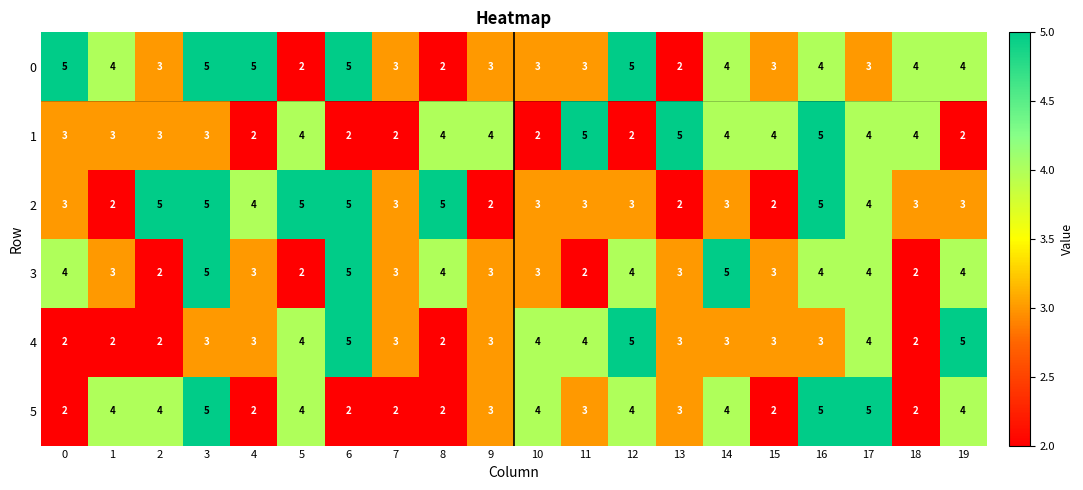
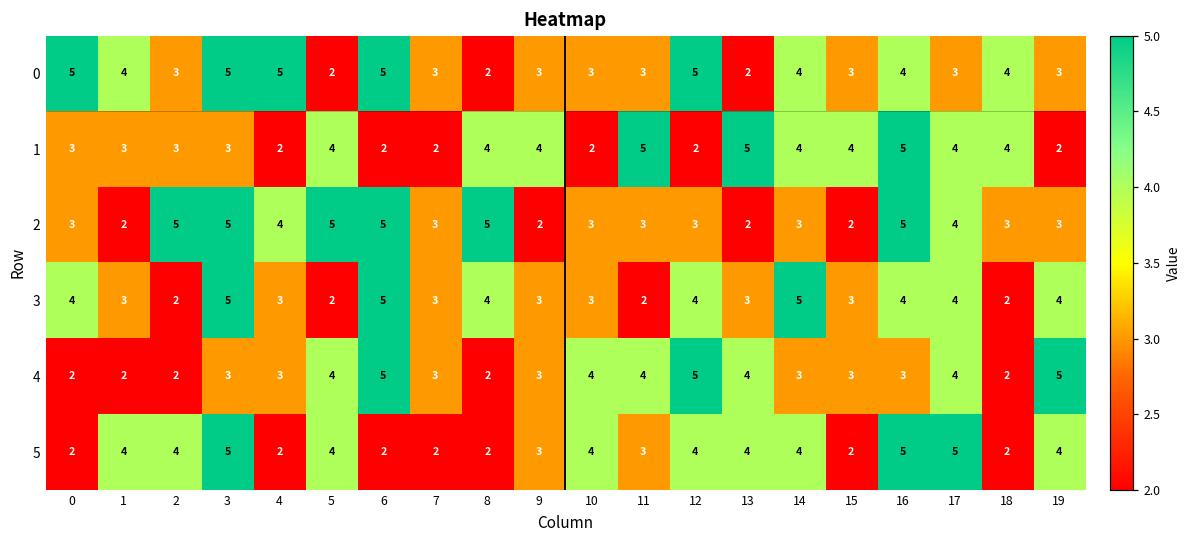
0, 19: 4 -> 3
4, 13: 3 -> 4
5, 13: 3 -> 4
